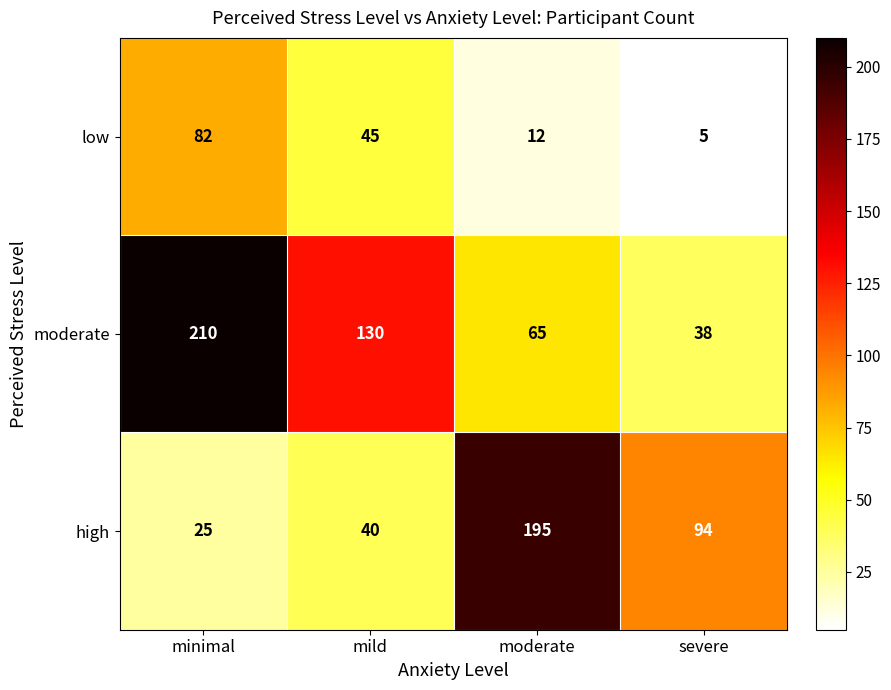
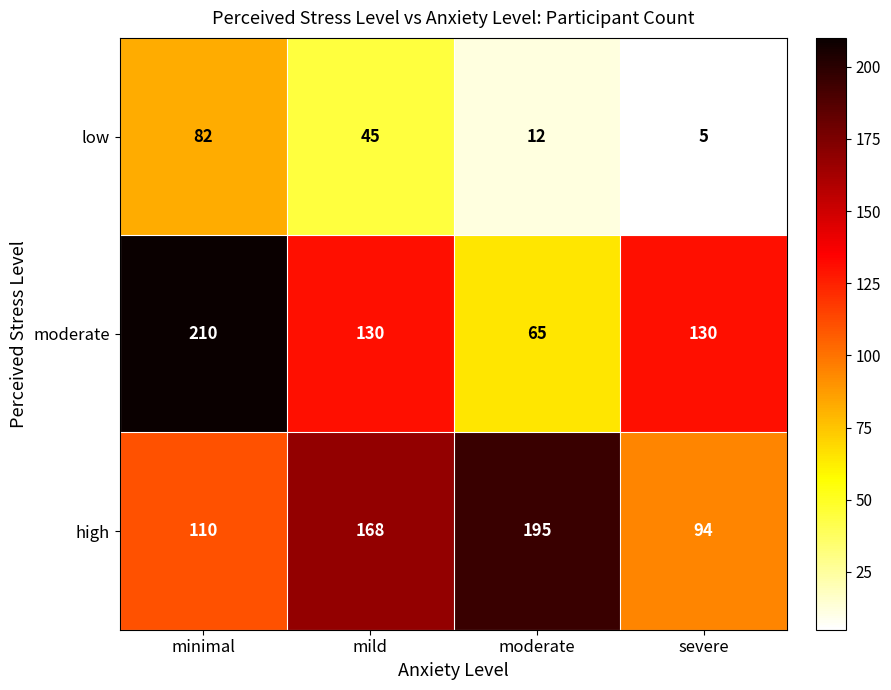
moderate, severe: 38 -> 130
high, minimal: 25 -> 110
high, mild: 40 -> 168
